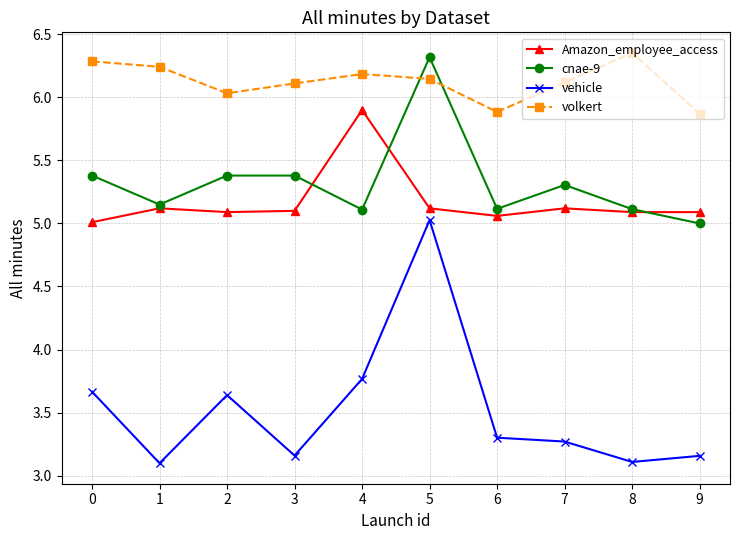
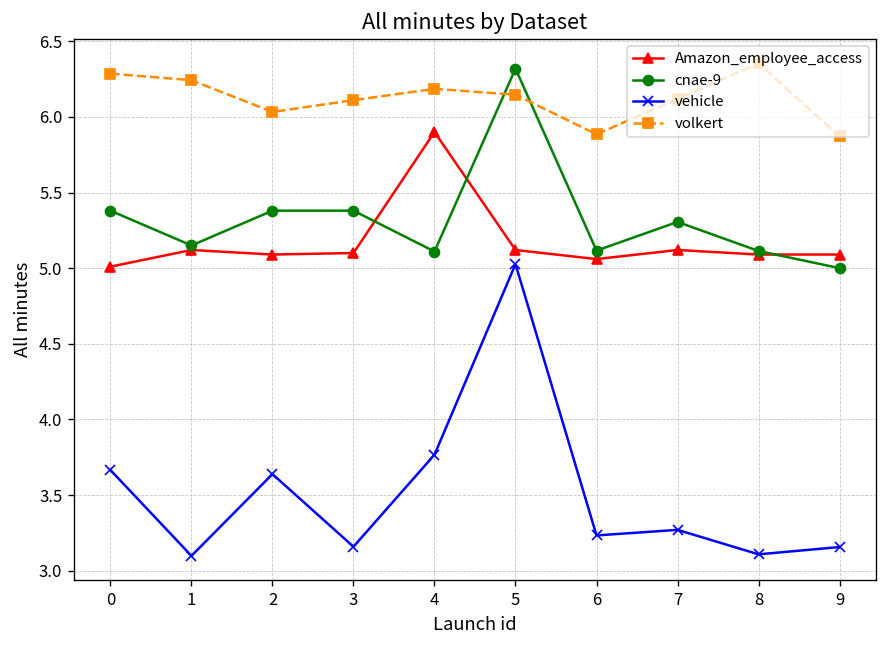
vehicle, 6: 3.30 -> 3.23
